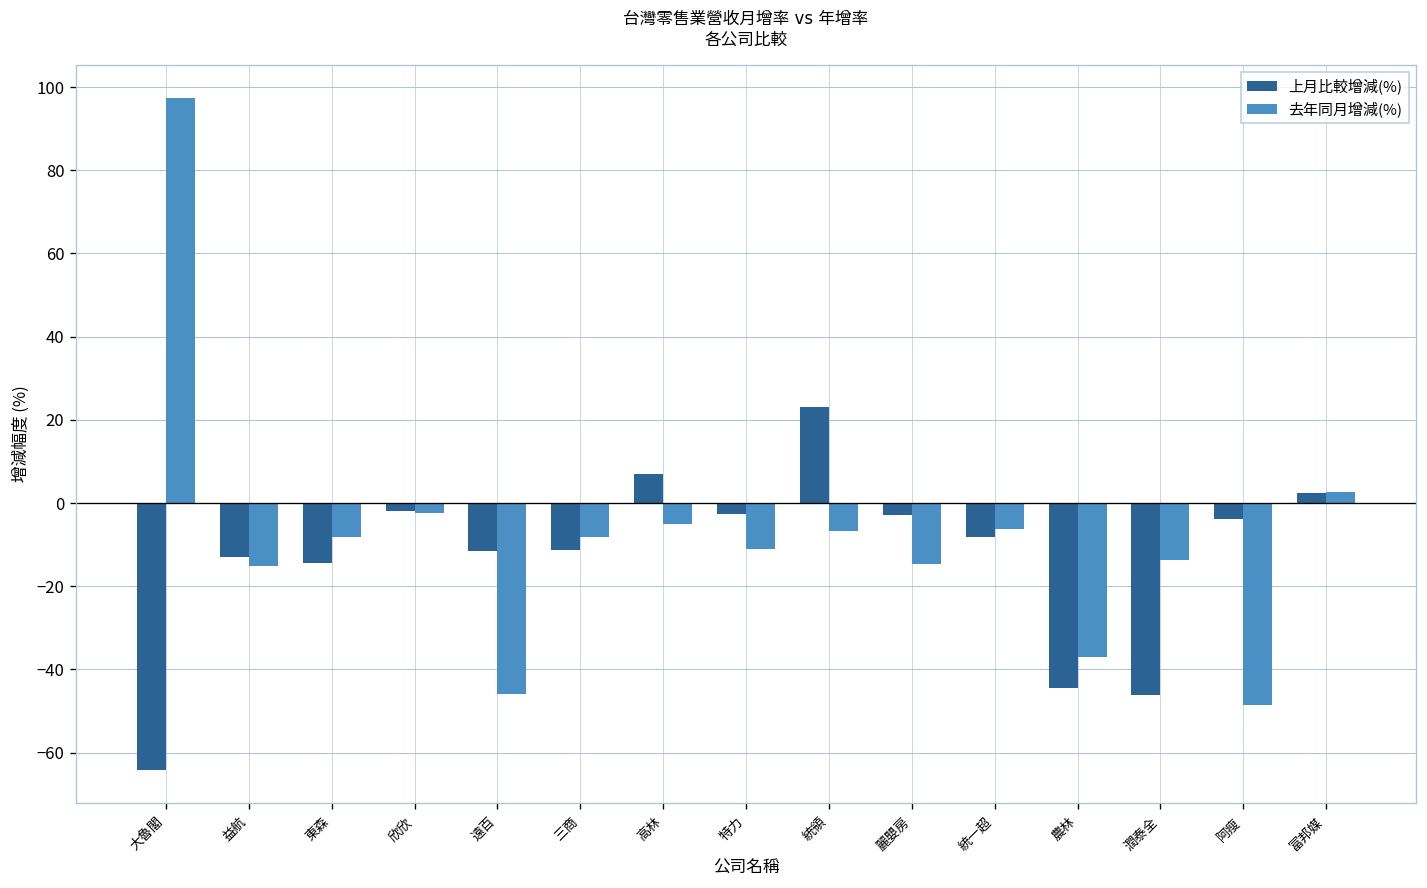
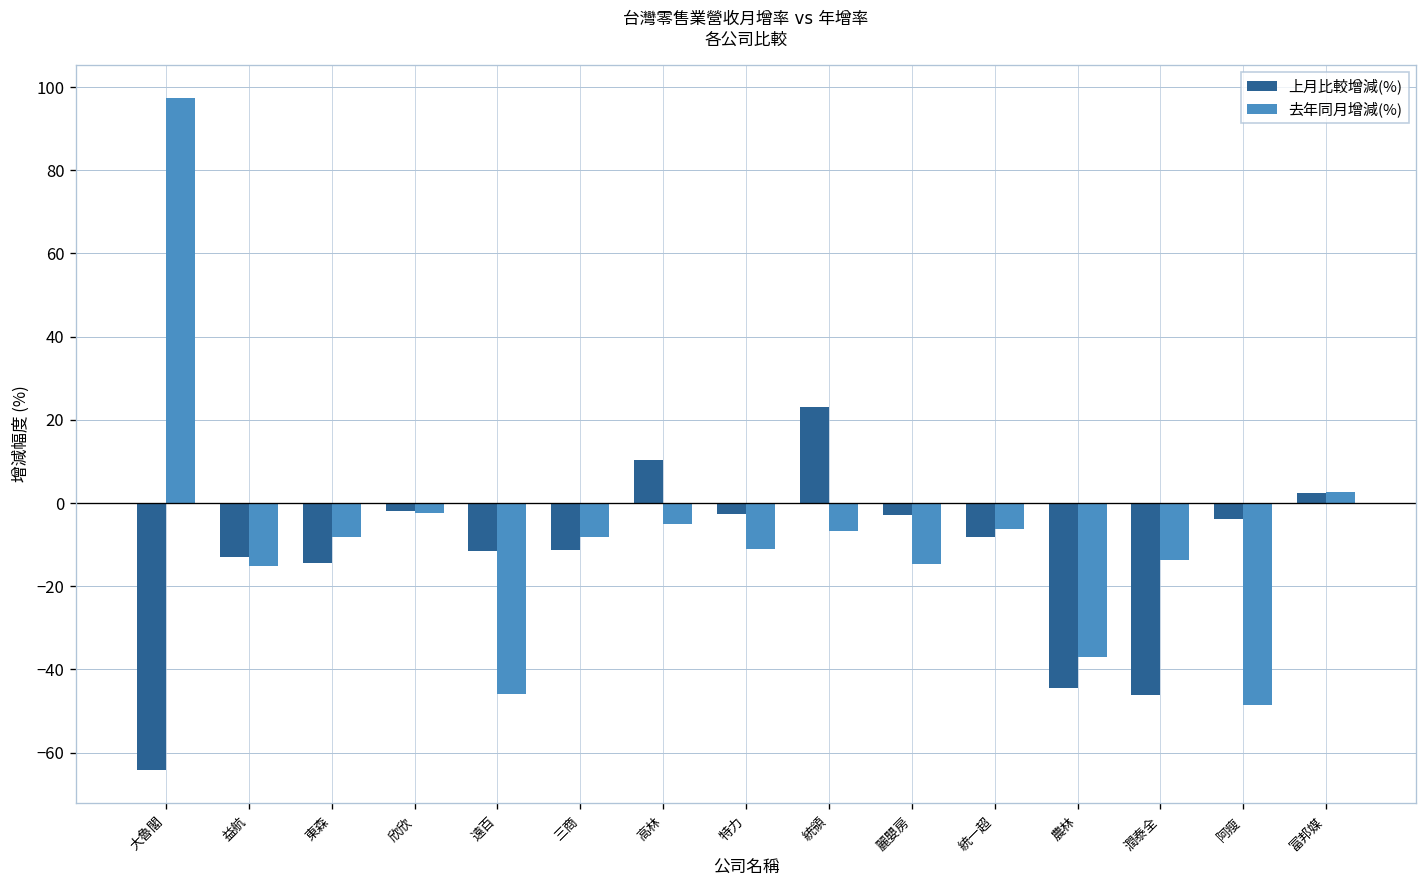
上月比較增減(%), 高林: 7 -> 10
